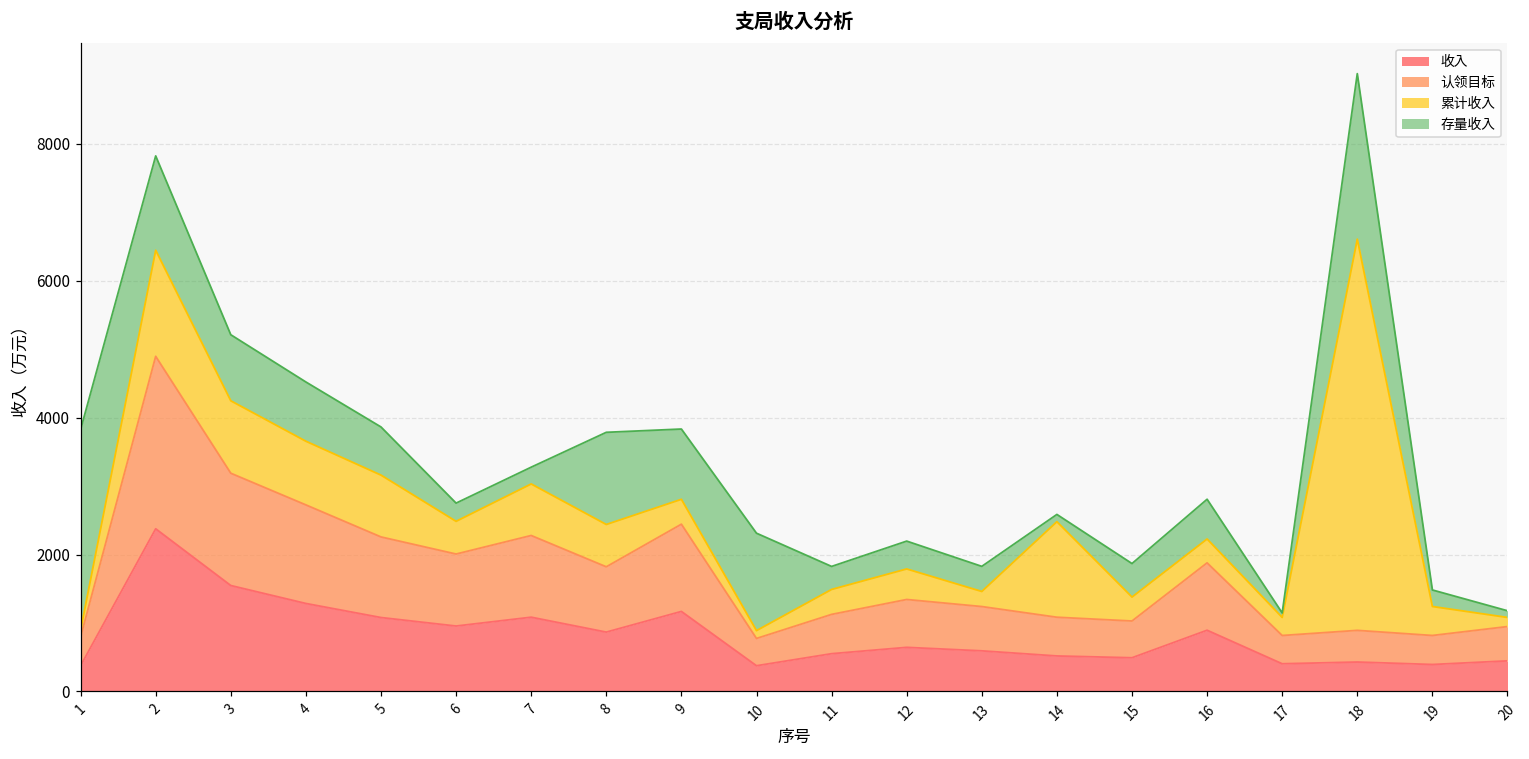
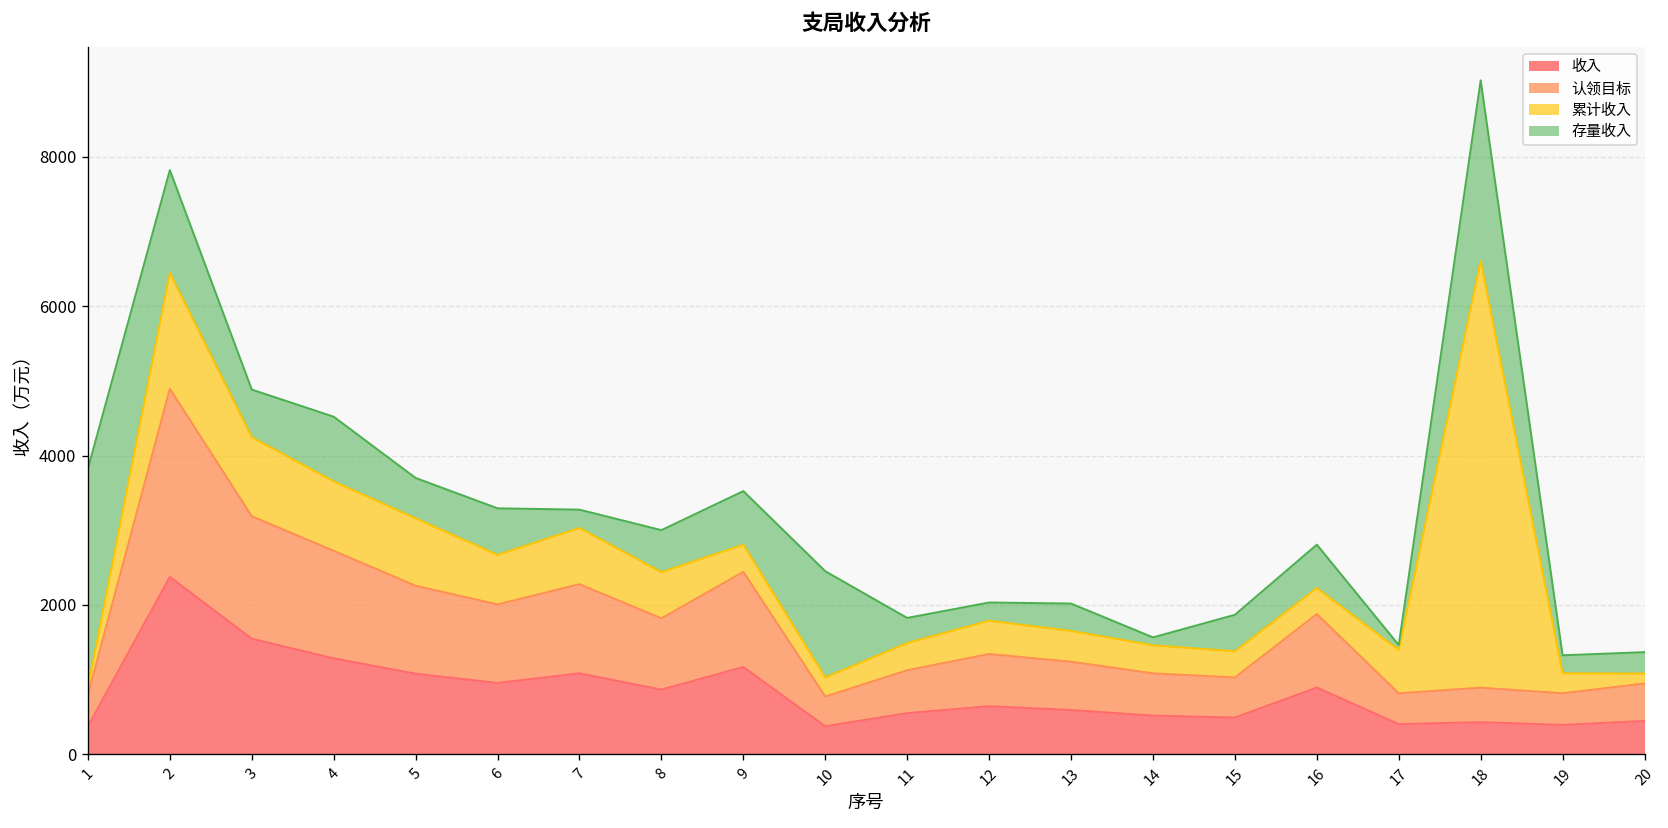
存量收入, 3: 1000 -> 600
存量收入, 5: 700 -> 500
累计收入, 6: 500 -> 700
存量收入, 6: 300 -> 600
存量收入, 8: 1300 -> 600
存量收入, 9: 1000 -> 700
累计收入, 10: 100 -> 300
存量收入, 12: 400 -> 200
累计收入, 13: 200 -> 400
累计收入, 14: 1400 -> 400
累计收入, 17: 300 -> 600
累计收入, 19: 400 -> 300
存量收入, 20: 100 -> 300
